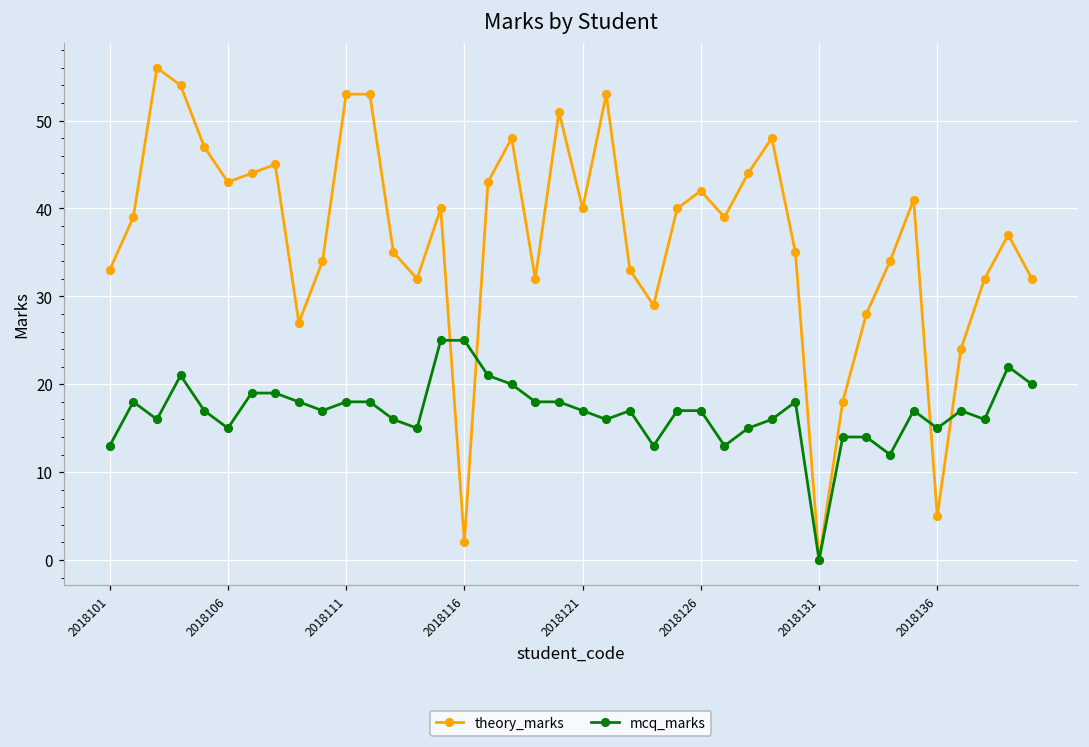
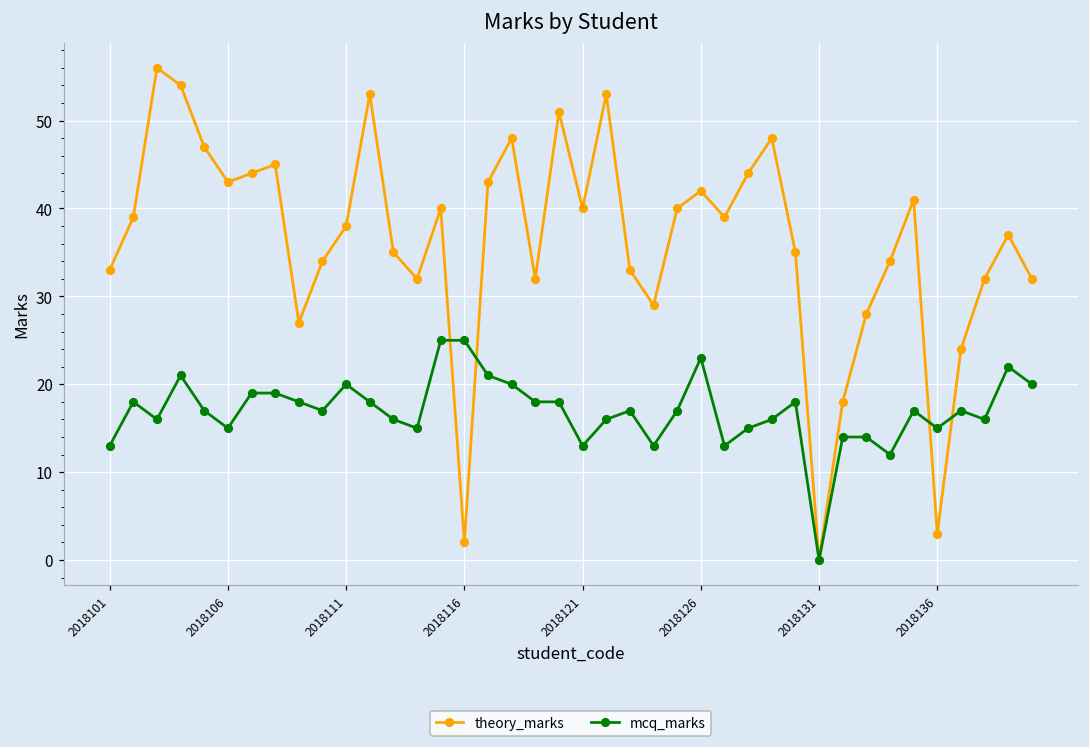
theory_marks, 2018111: 53 -> 38
mcq_marks, 2018111: 18 -> 20
mcq_marks, 2018121: 17 -> 13
mcq_marks, 2018126: 17 -> 23
theory_marks, 2018136: 5 -> 3
